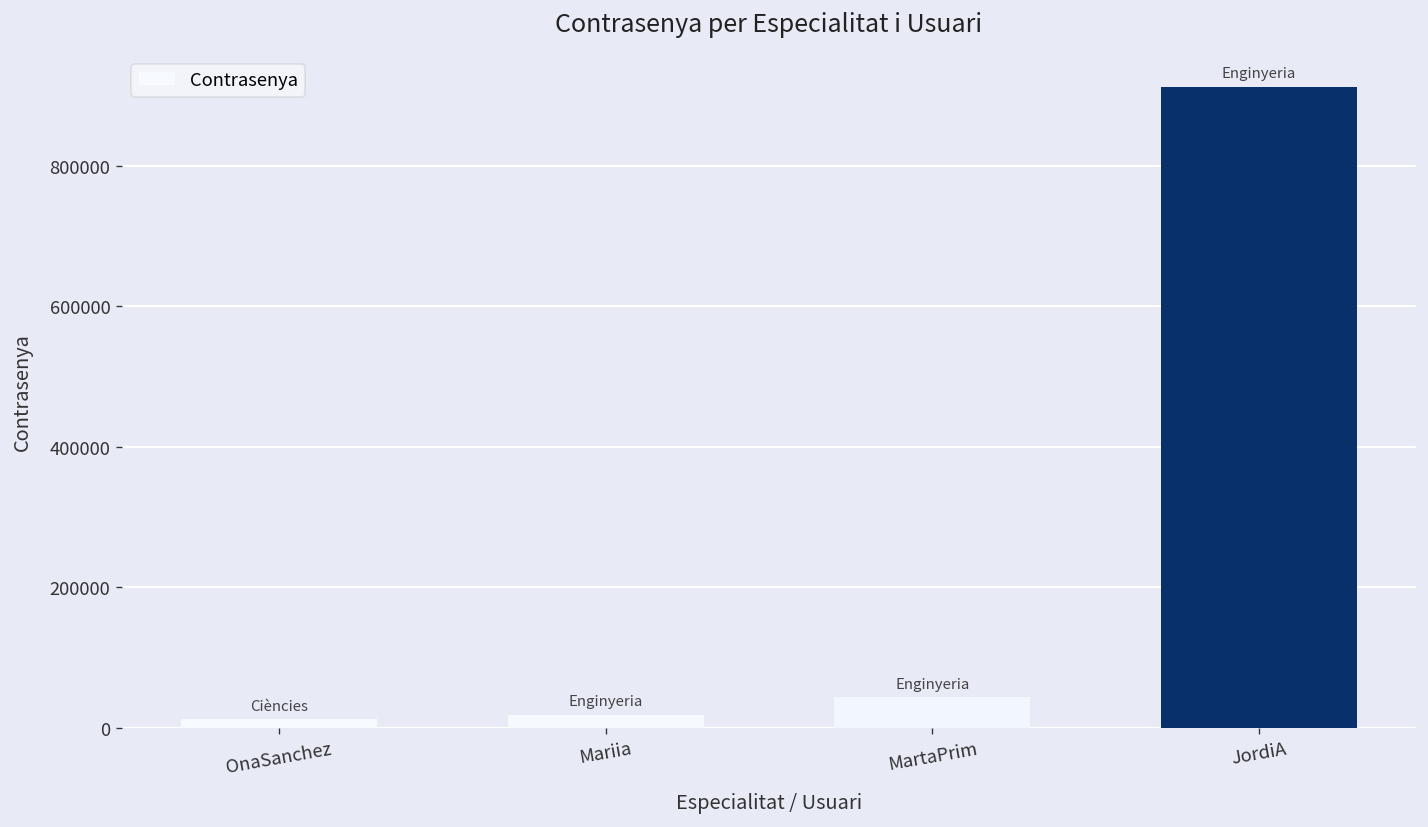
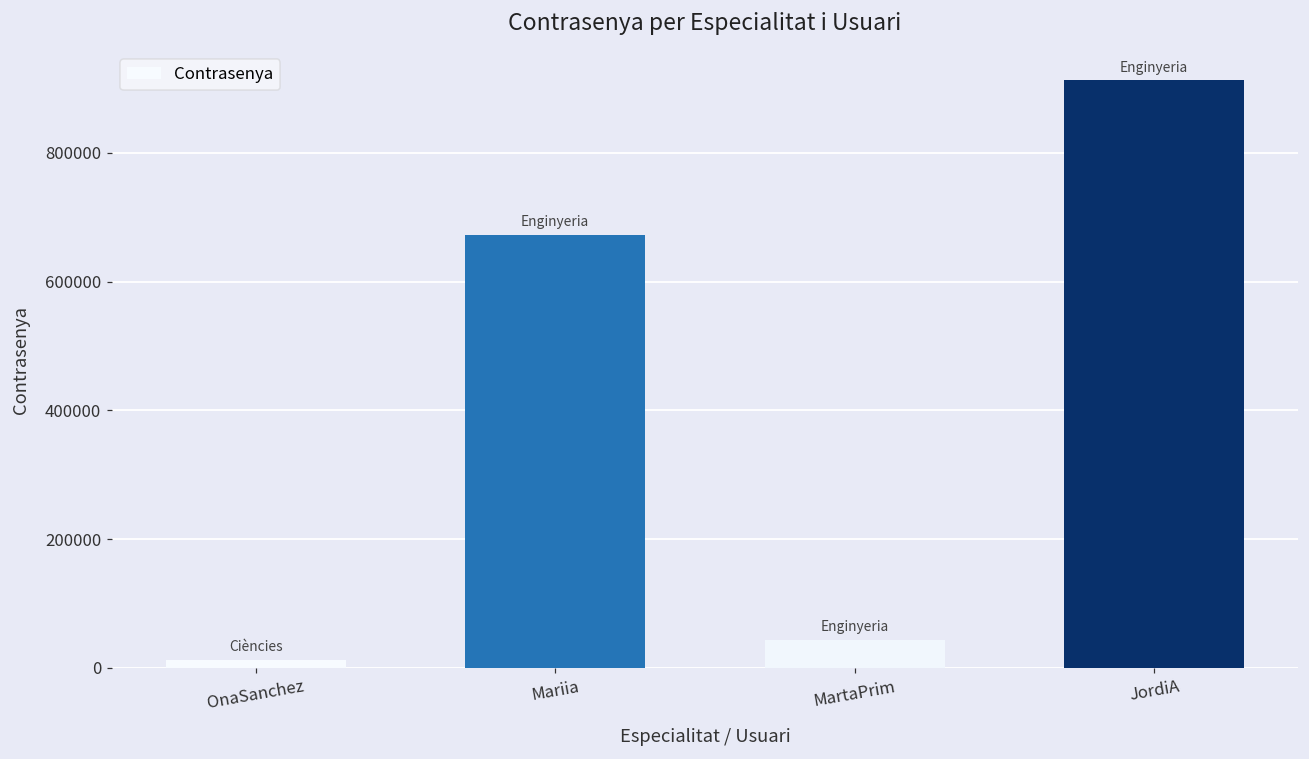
Mariia: 20000 -> 670000
